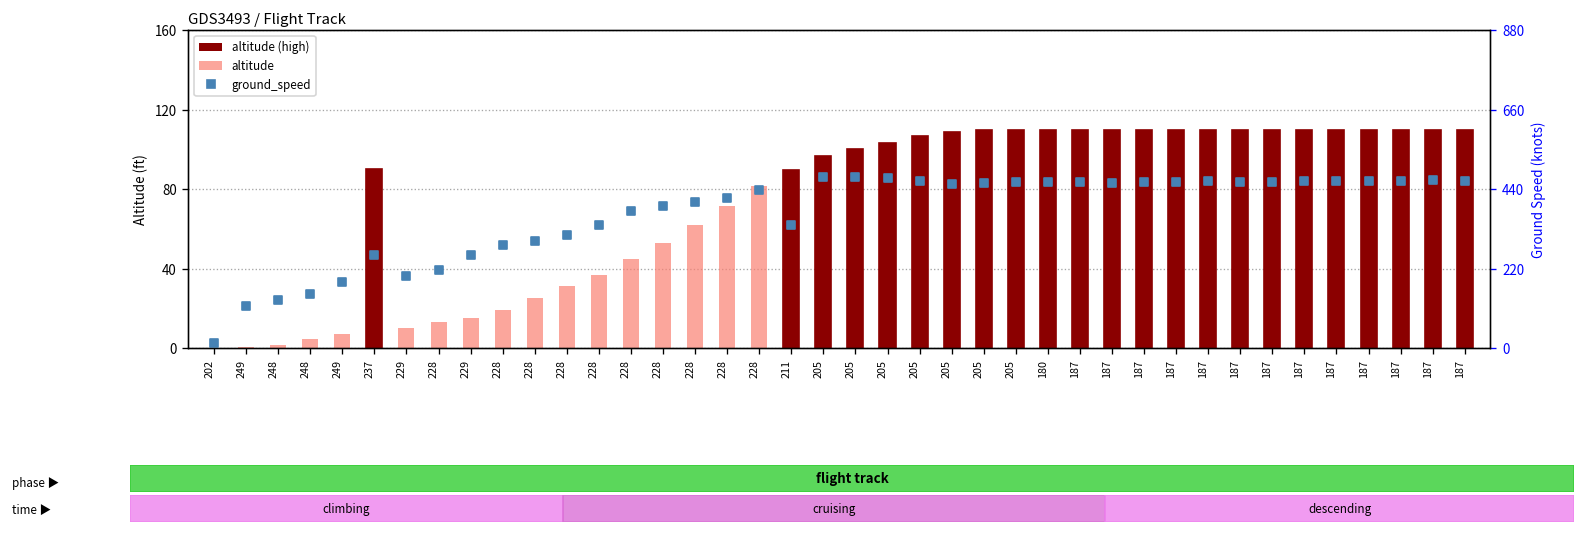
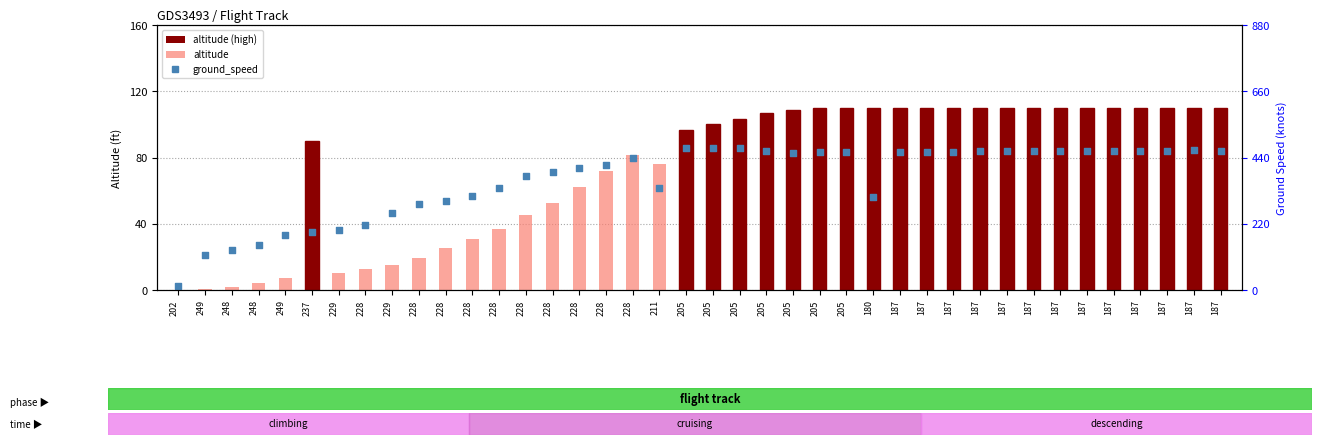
ground_speed, 237: 47 -> 35
altitude, 211: 89 -> 76
ground_speed, 180: 83 -> 56
